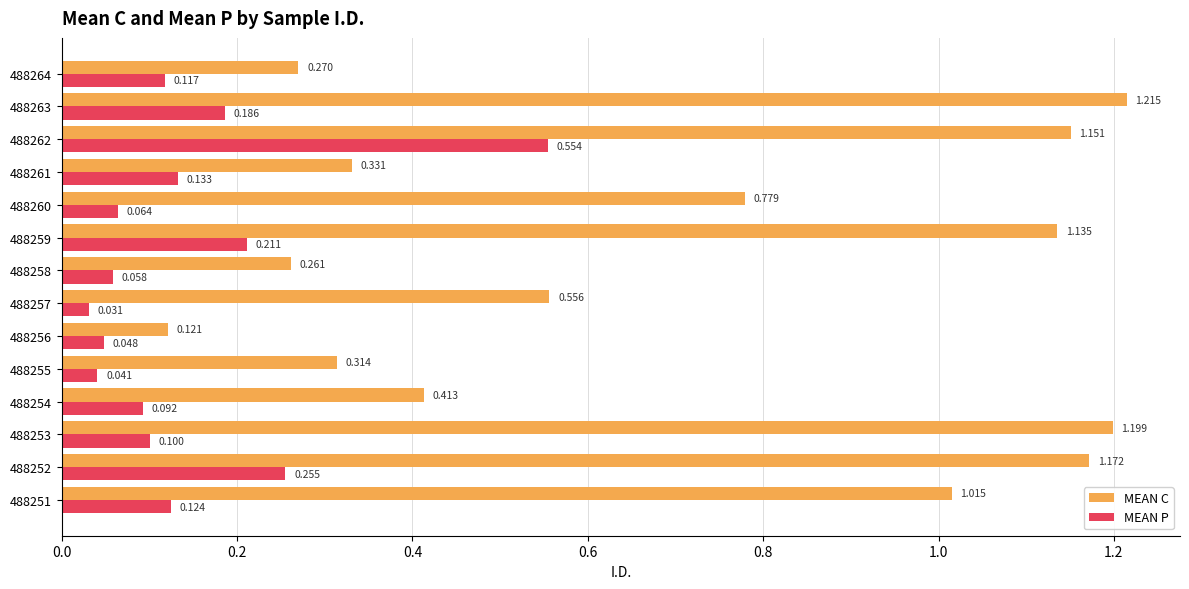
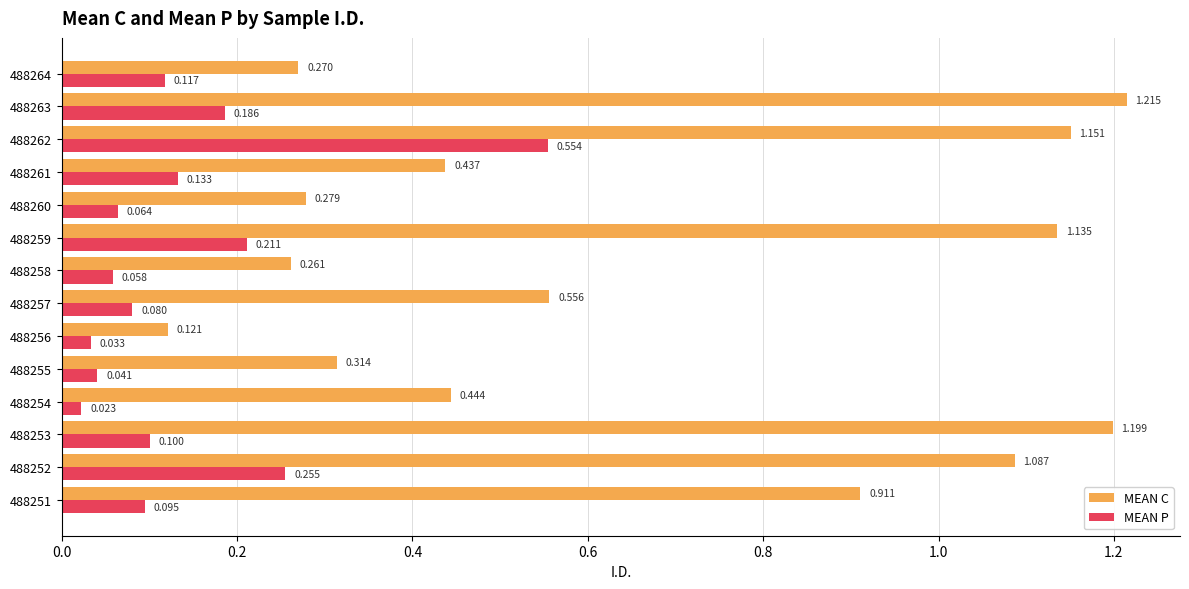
MEAN C, 488261: 0.331 -> 0.437
MEAN C, 488260: 0.779 -> 0.279
MEAN P, 488257: 0.031 -> 0.080
MEAN P, 488256: 0.048 -> 0.033
MEAN C, 488254: 0.413 -> 0.444
MEAN P, 488254: 0.092 -> 0.023
MEAN C, 488252: 1.172 -> 1.087
MEAN C, 488251: 1.015 -> 0.911
MEAN P, 488251: 0.124 -> 0.095
